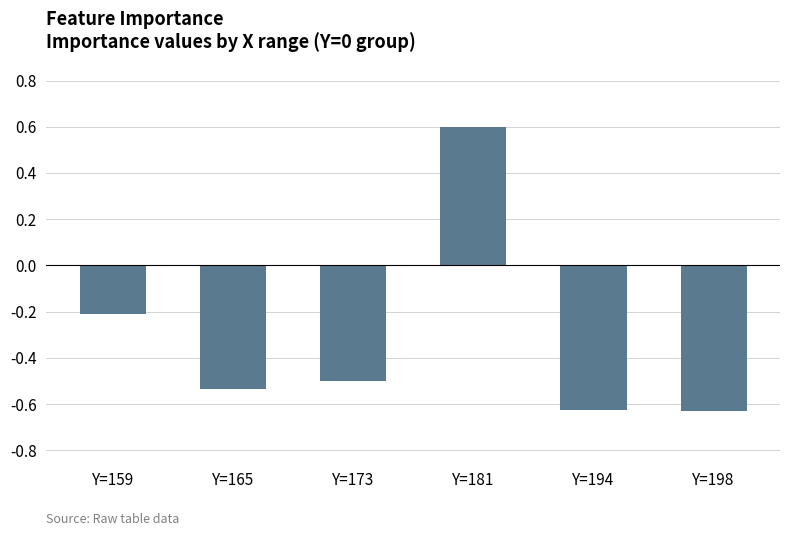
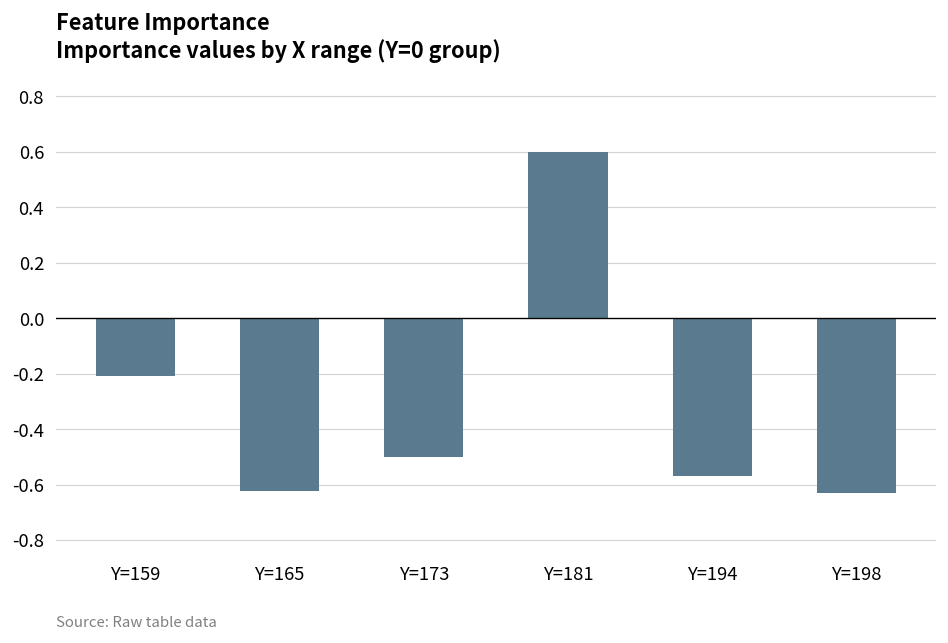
Y=165: -0.53 -> -0.62
Y=194: -0.62 -> -0.57
